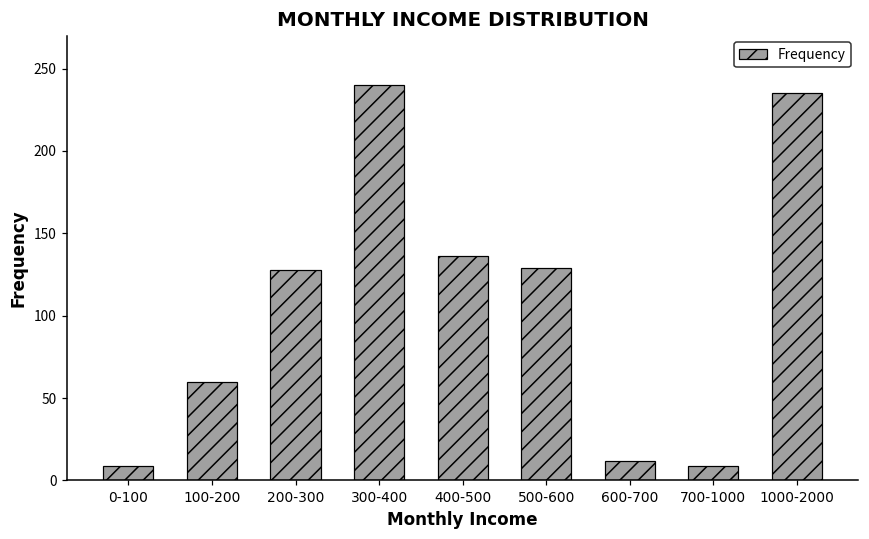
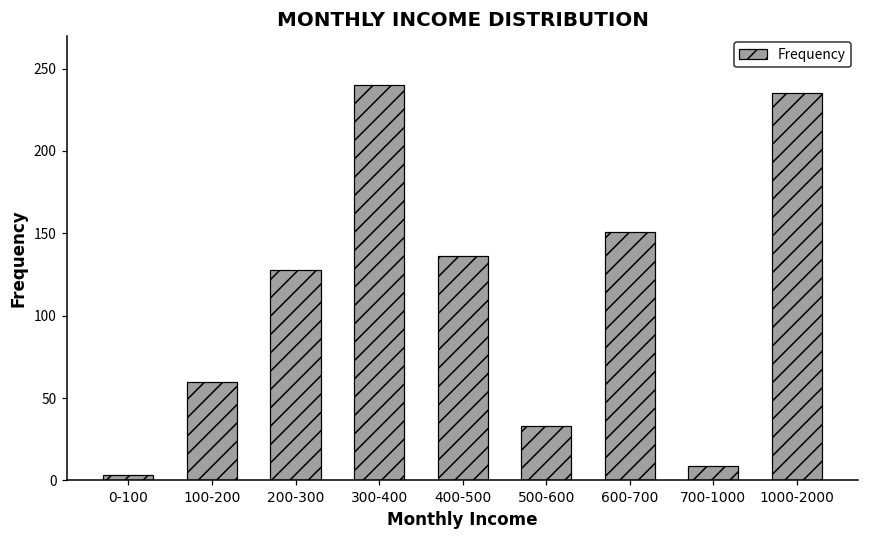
0-100: 9 -> 3
500-600: 129 -> 33
600-700: 12 -> 151
